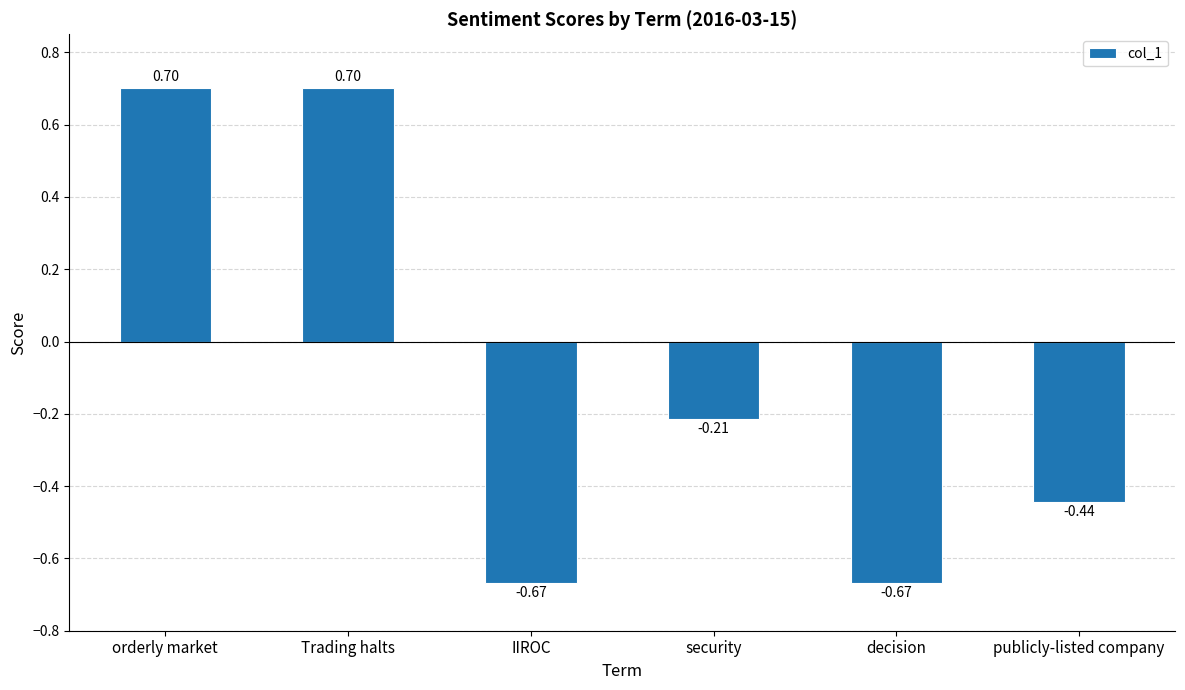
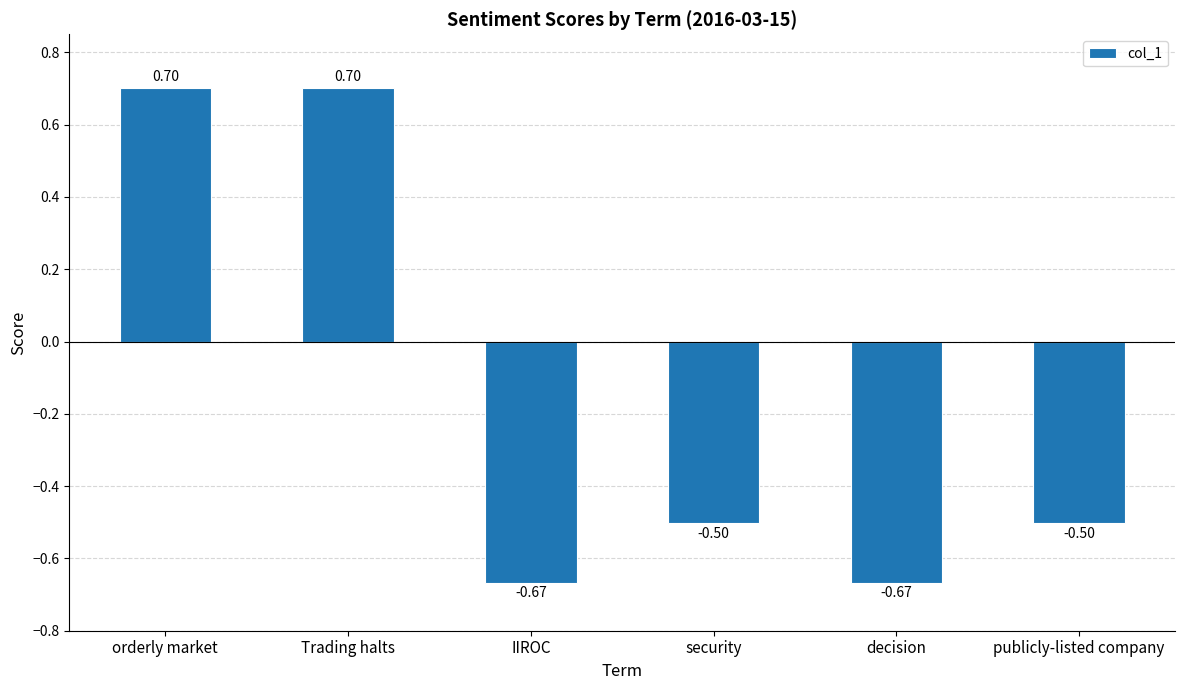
security: -0.21 -> -0.50
publicly-listed company: -0.44 -> -0.50
